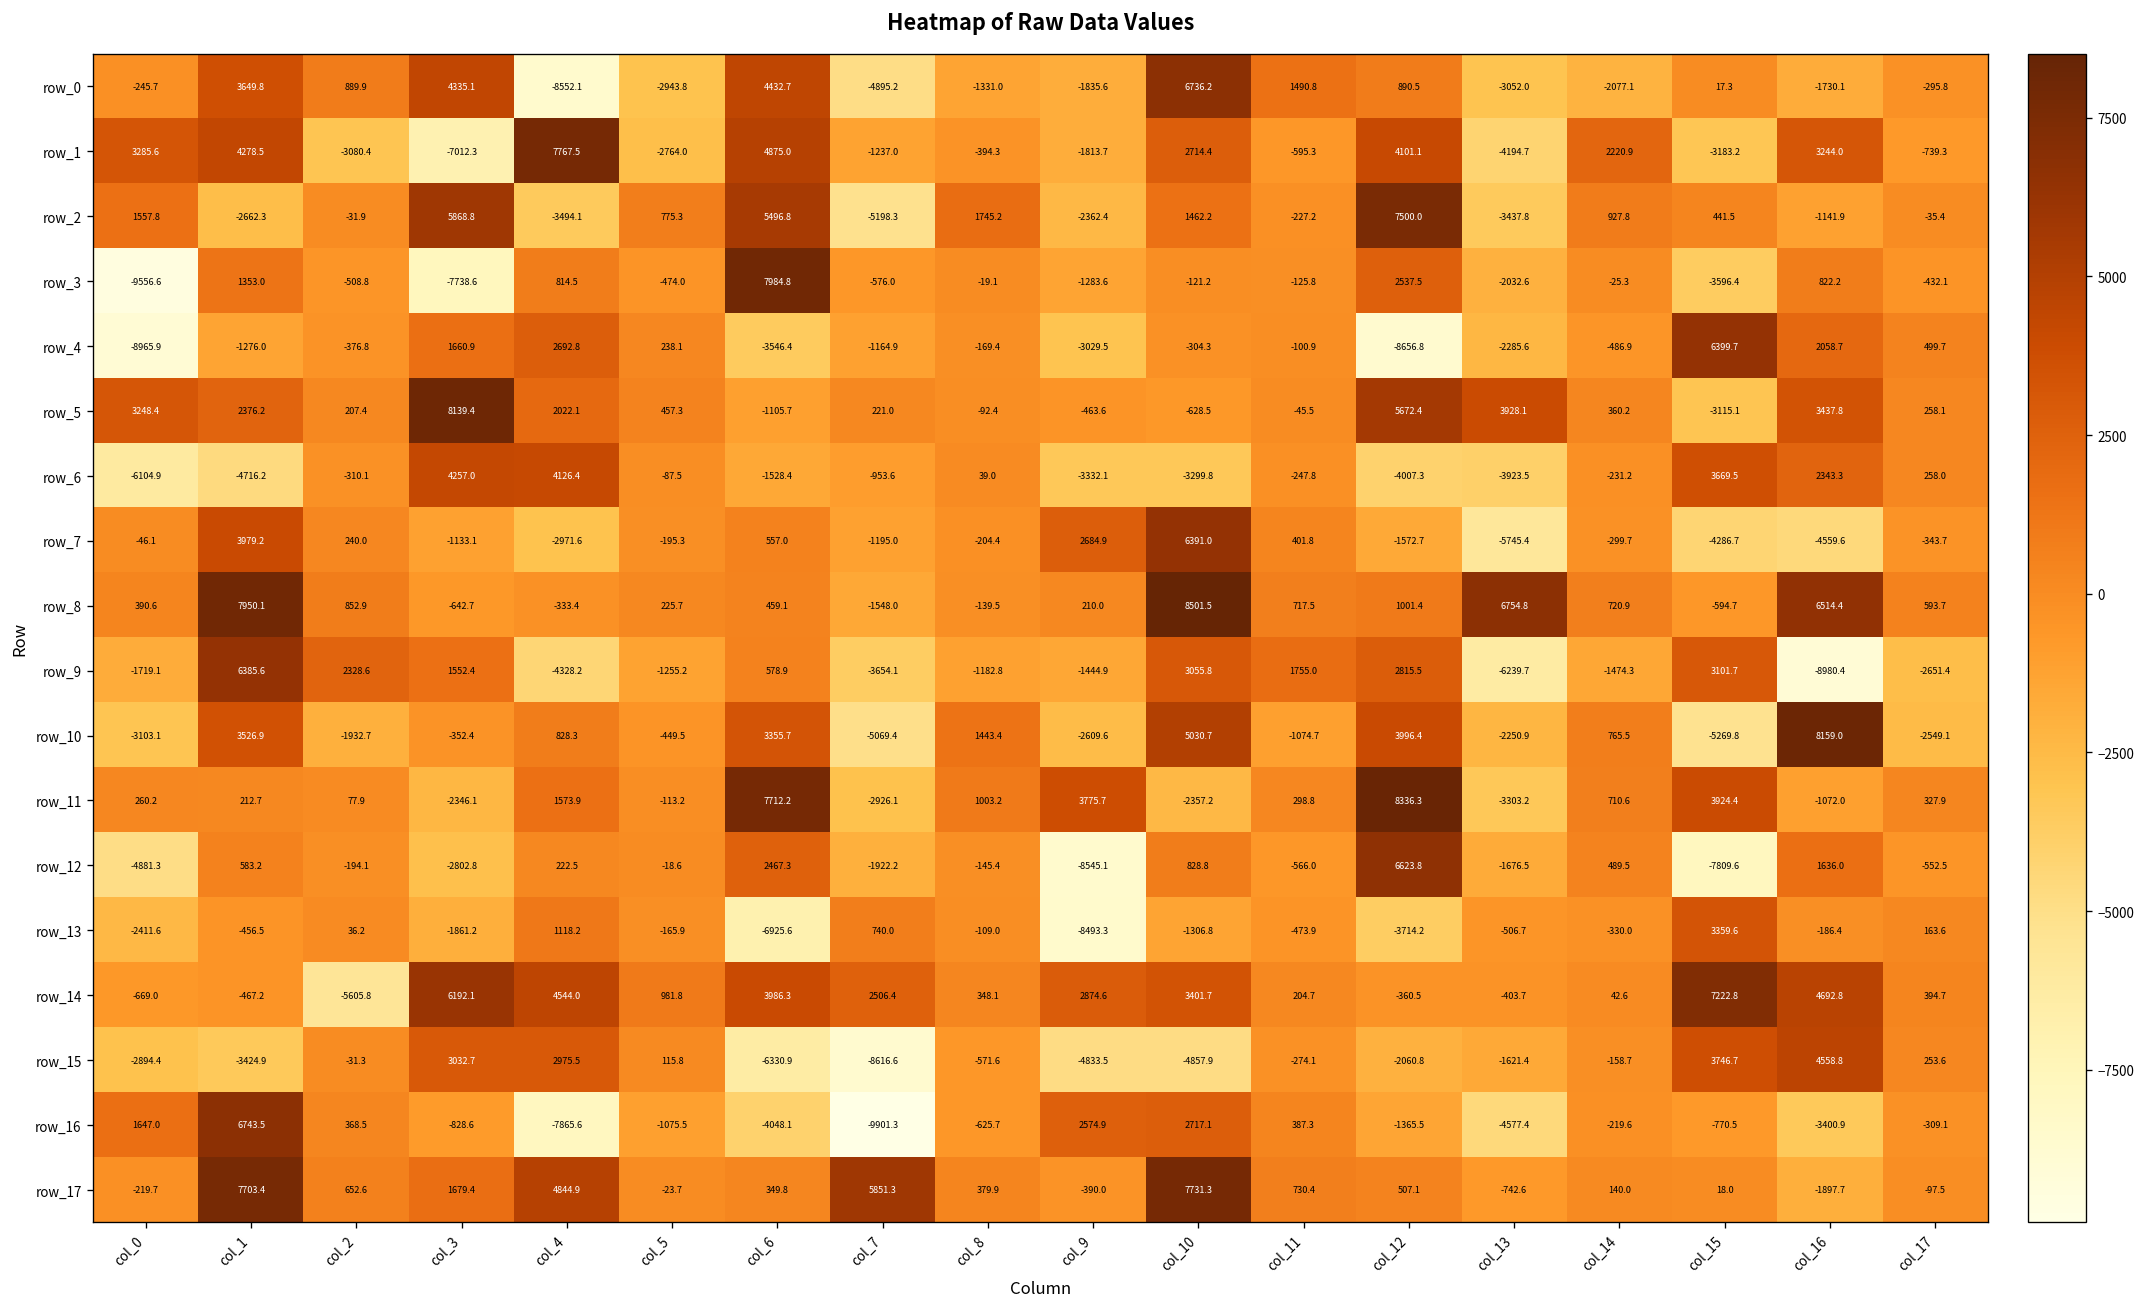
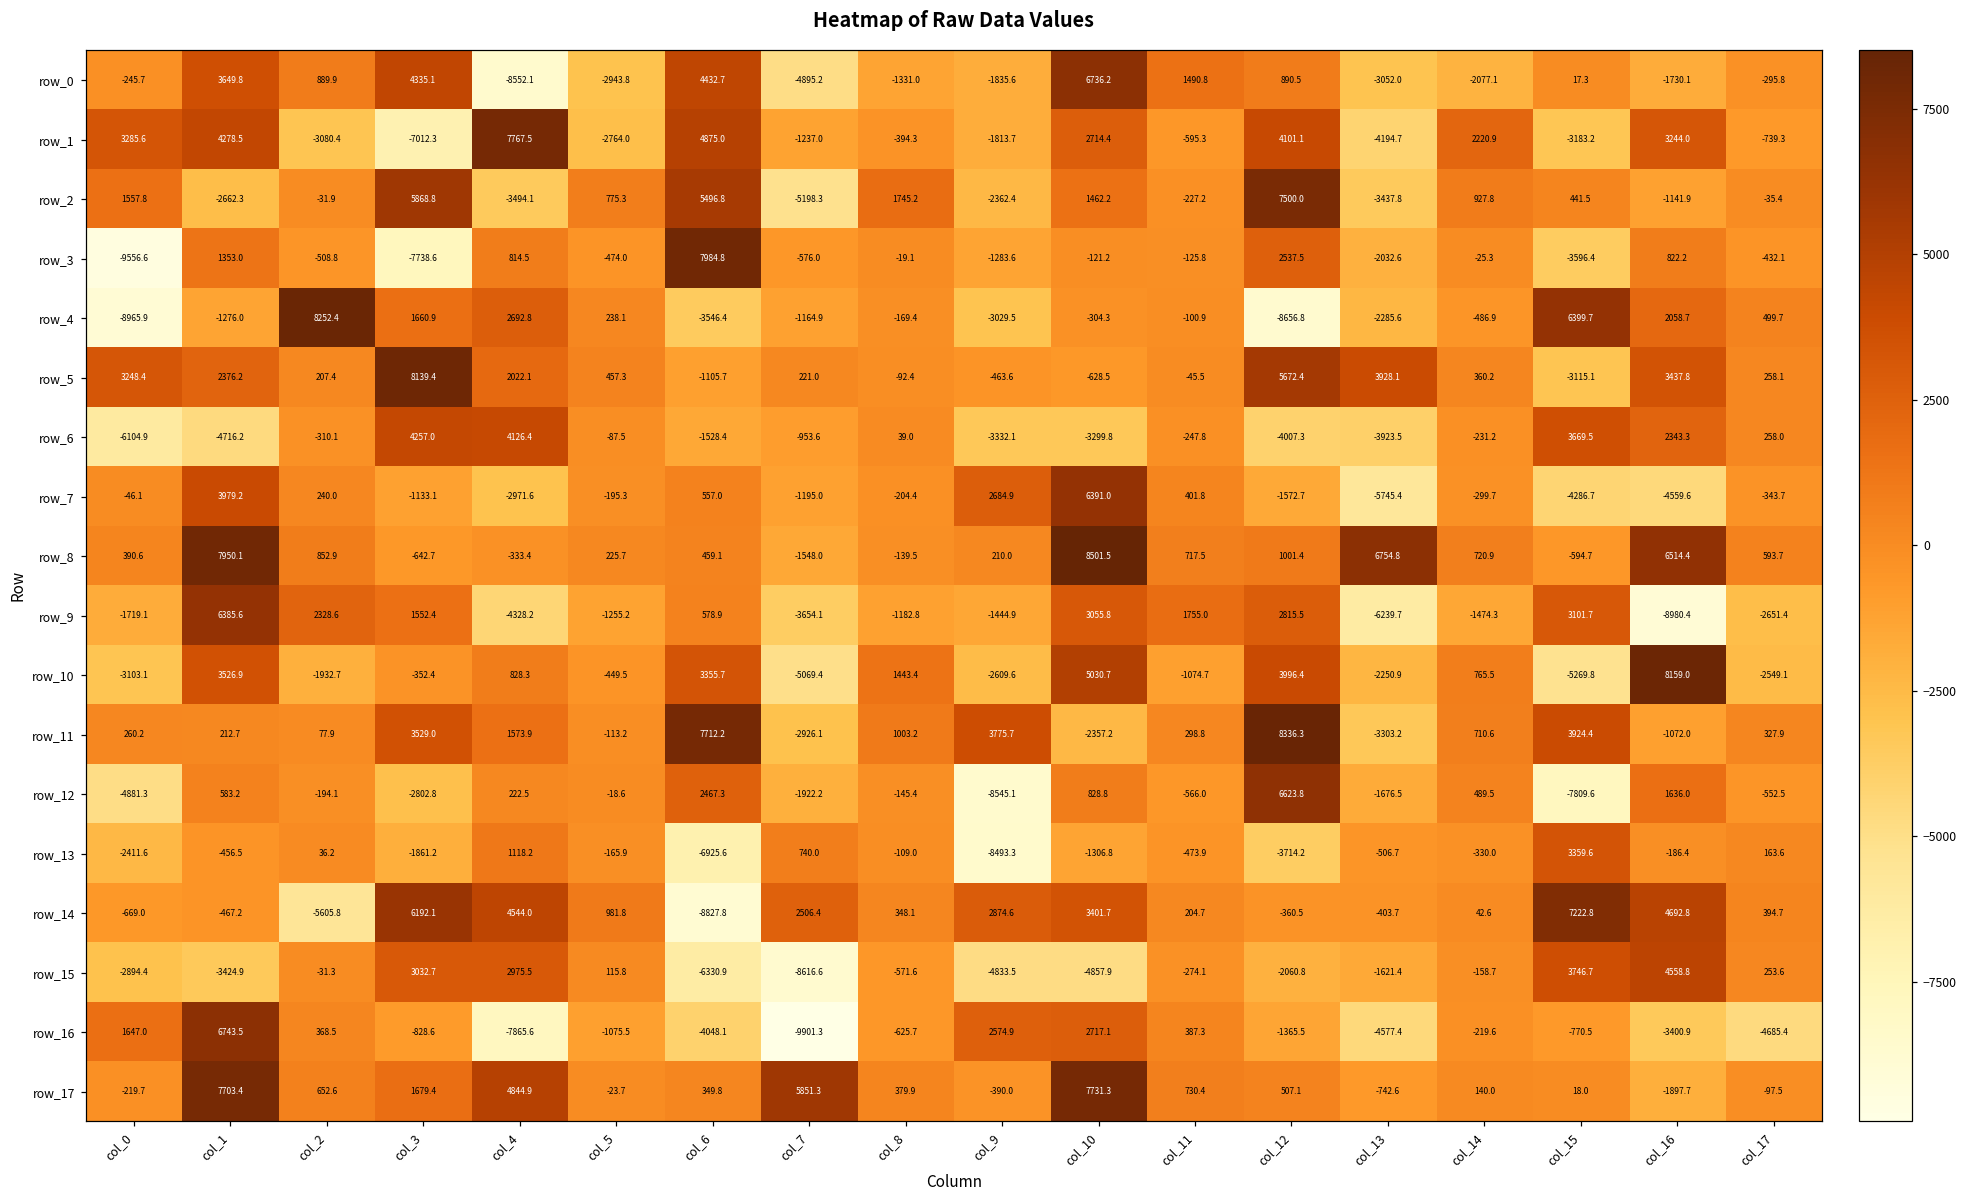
row_4, col_2: -376.8 -> 8252.4
row_11, col_3: -2346.1 -> 3529.0
row_14, col_6: 3986.3 -> -8827.8
row_16, col_17: -309.1 -> -4685.4
